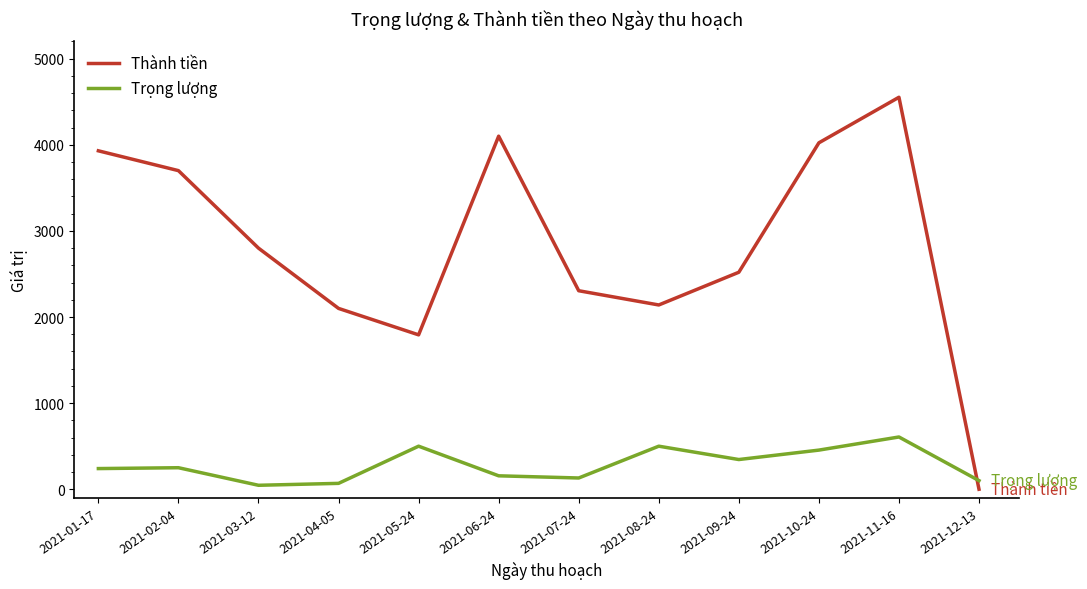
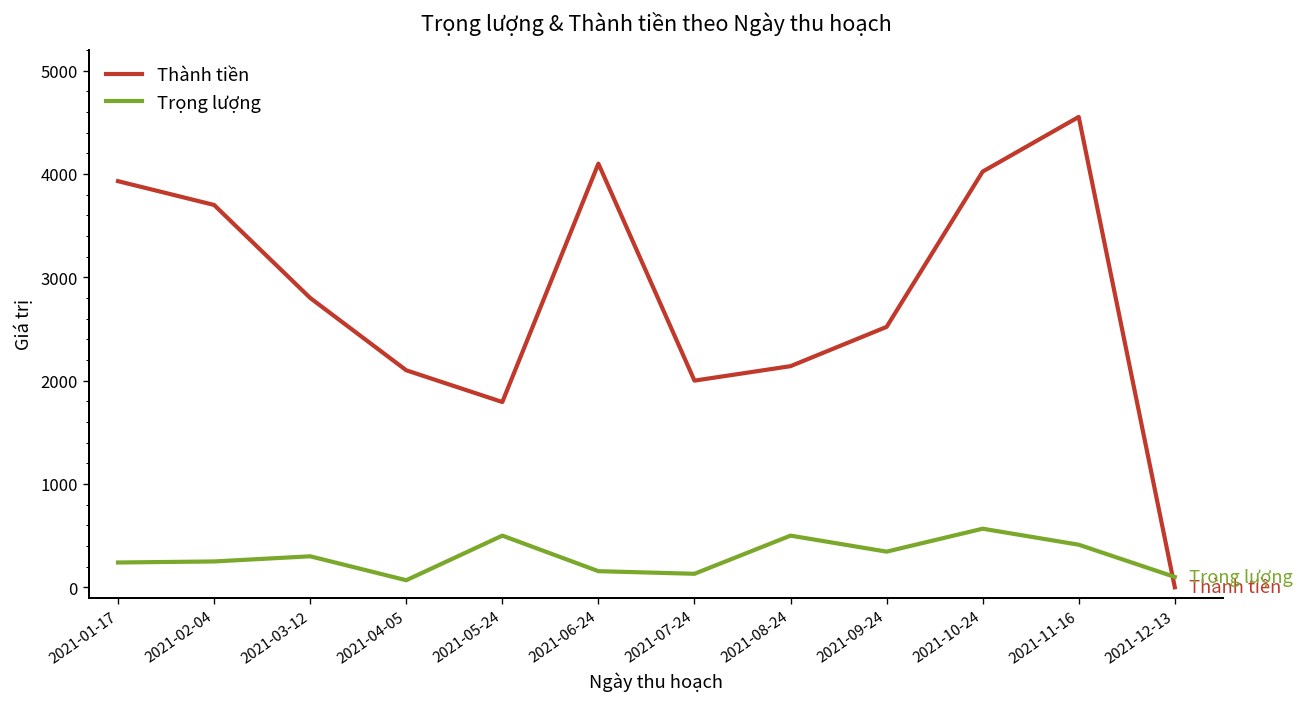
Trọng lượng, 2021-03-12: 0 -> 300
Thành tiền, 2021-07-24: 2300 -> 2000
Trọng lượng, 2021-10-24: 500 -> 600
Trọng lượng, 2021-11-16: 600 -> 400
